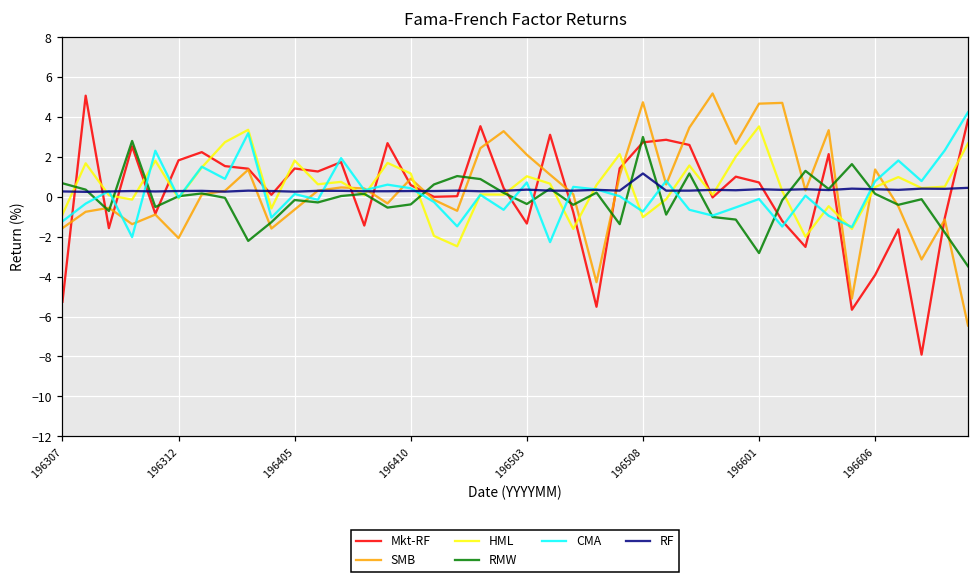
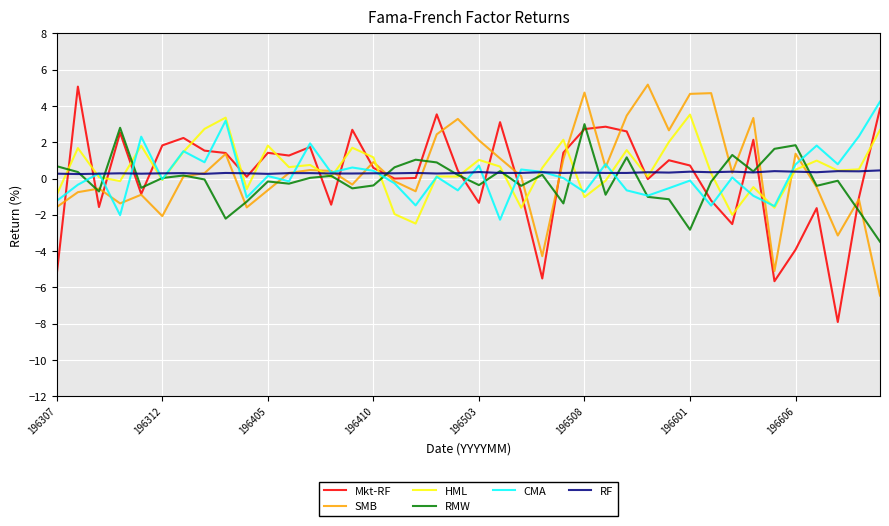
RF, 196508: 1.2 -> 0.3
RMW, 196606: 0.2 -> 1.8
